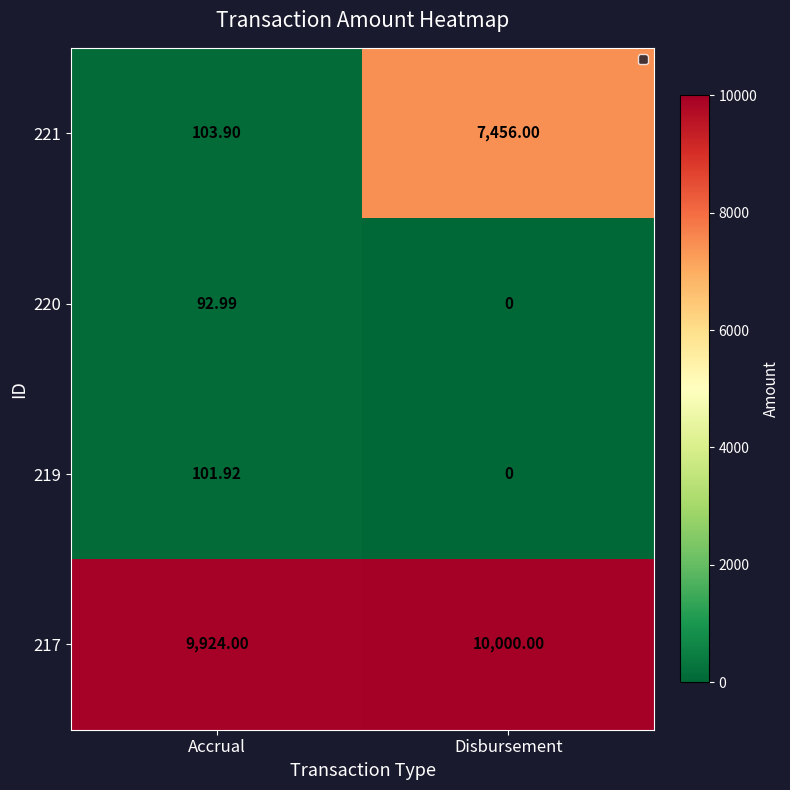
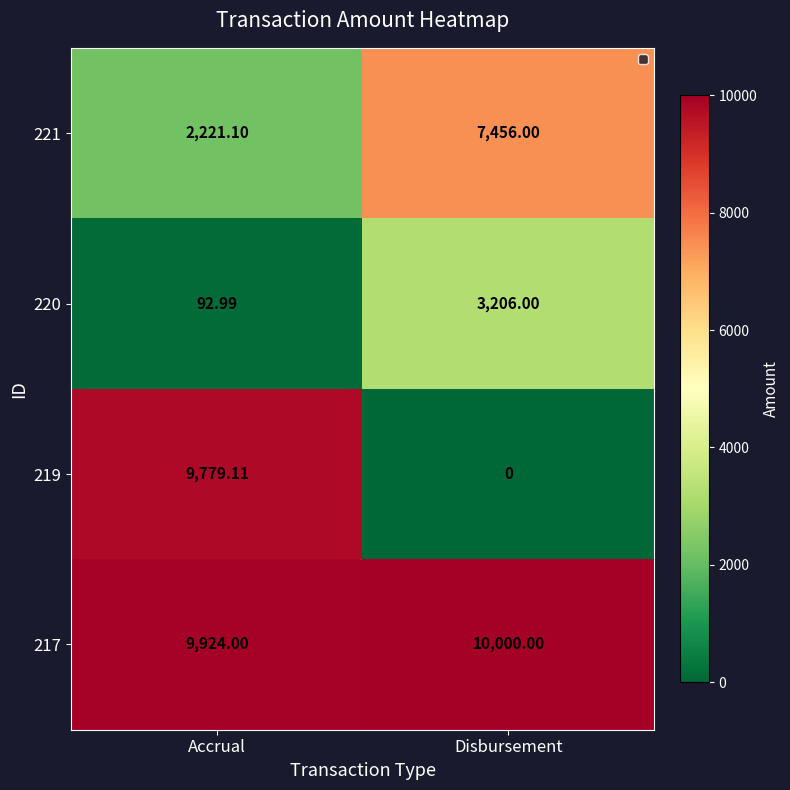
221, Accrual: 103.90 -> 2,221.10
220, Disbursement: 0 -> 3,206.00
219, Accrual: 101.92 -> 9,779.11
